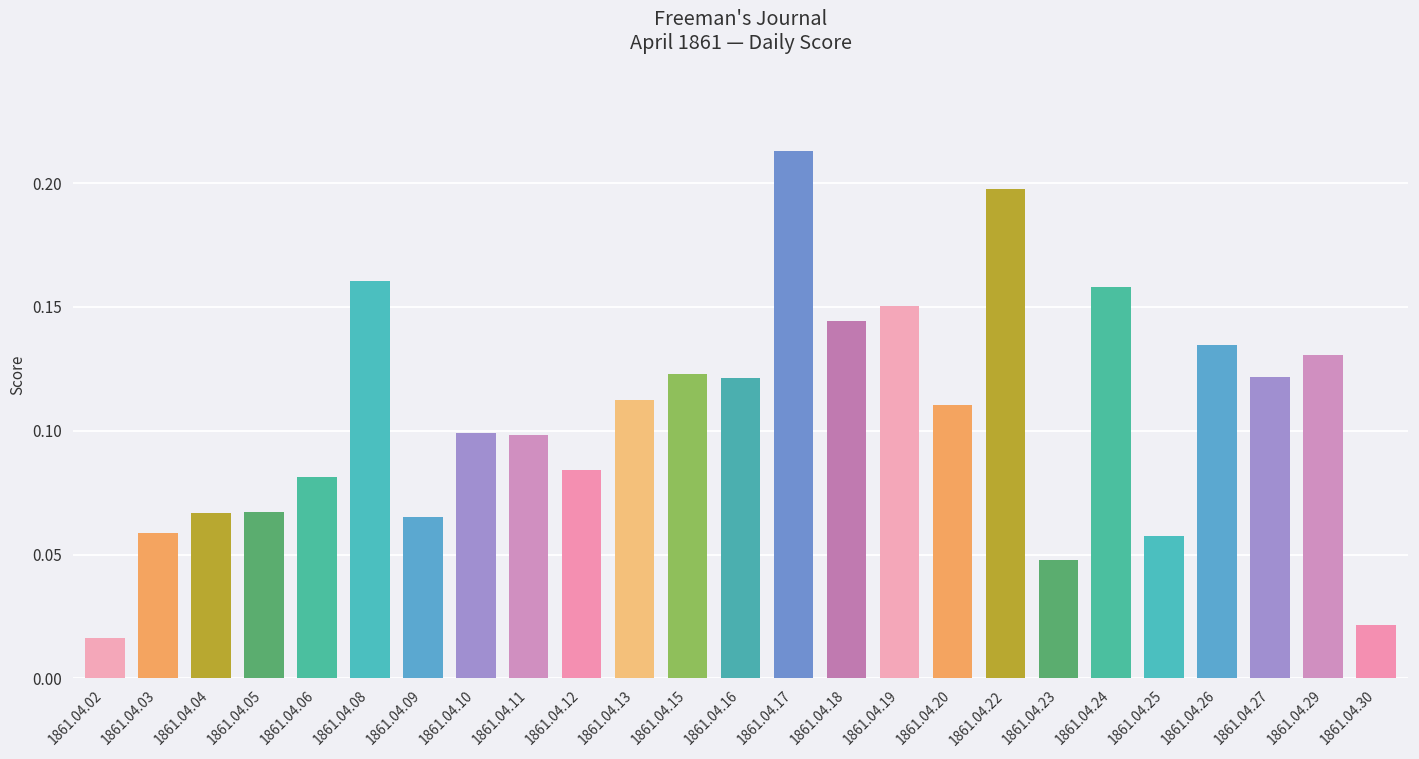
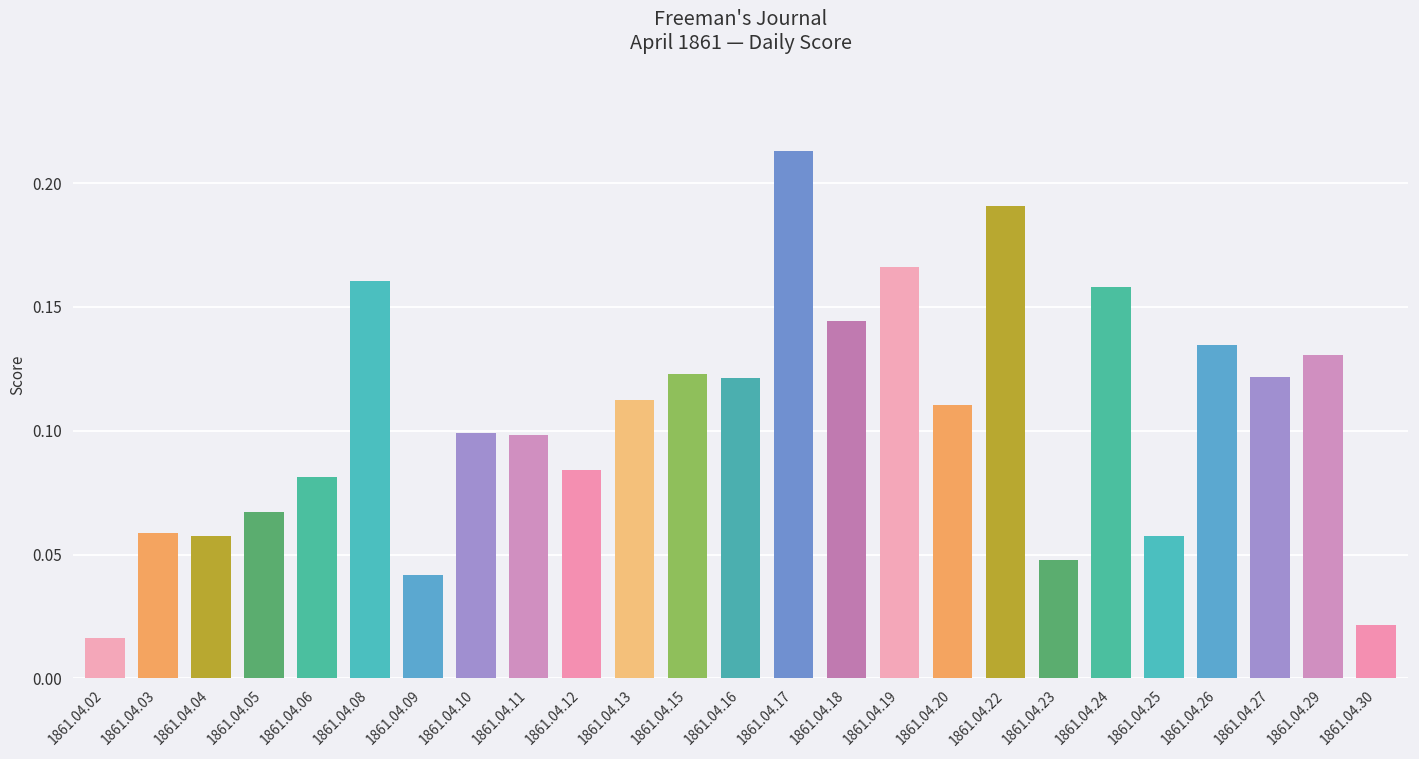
1861.04.04: 0.067 -> 0.057
1861.04.09: 0.065 -> 0.042
1861.04.19: 0.150 -> 0.166
1861.04.22: 0.197 -> 0.191
